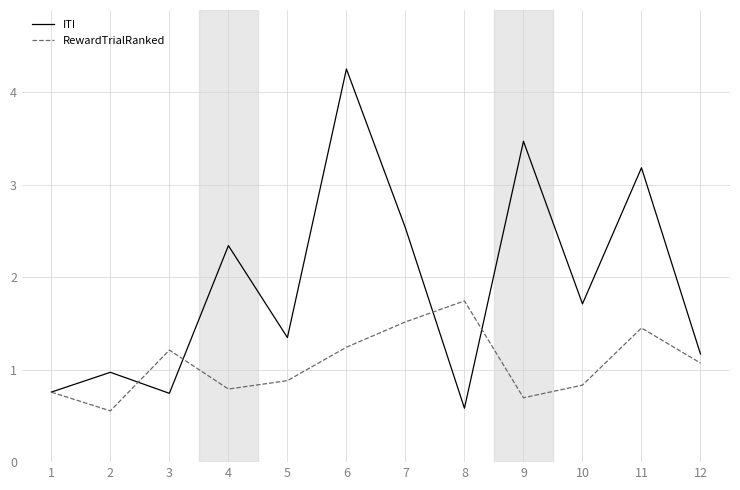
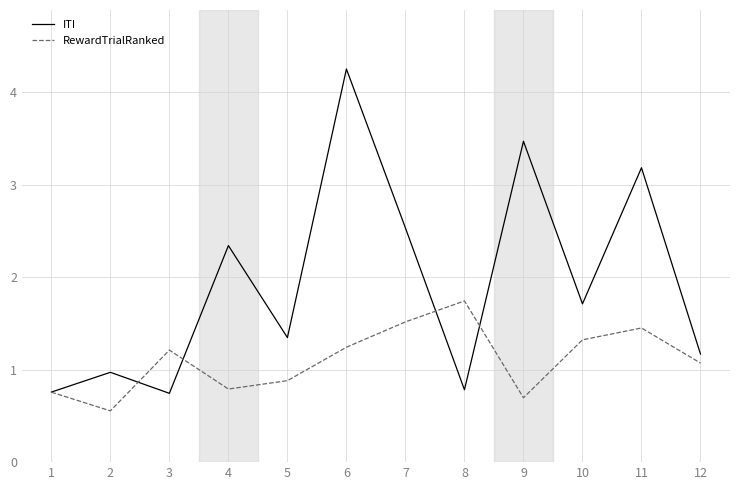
ITI, 8: 0.6 -> 0.8
RewardTrialRanked, 10: 0.8 -> 1.3
